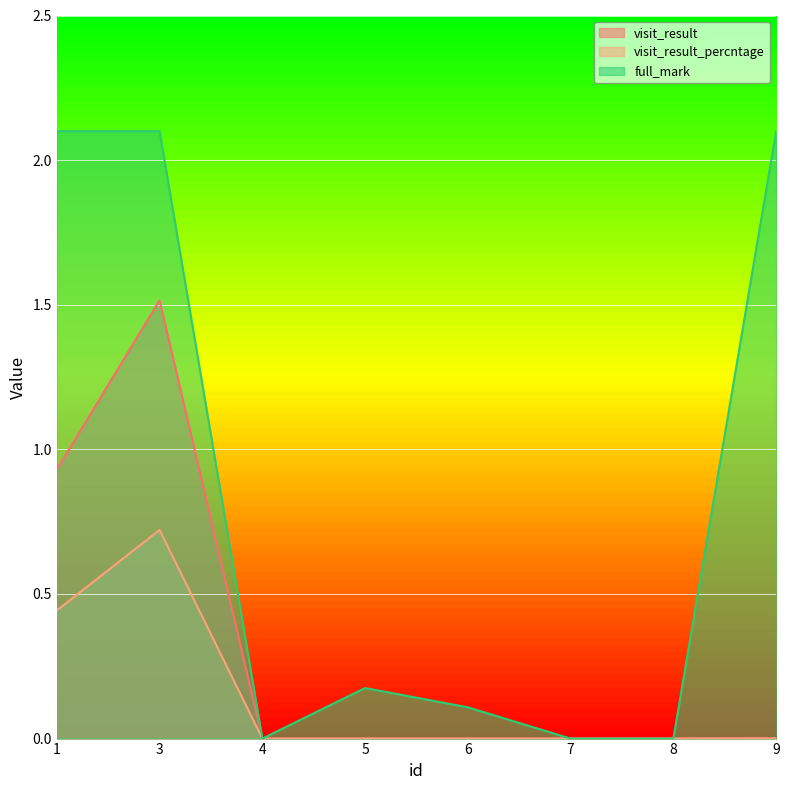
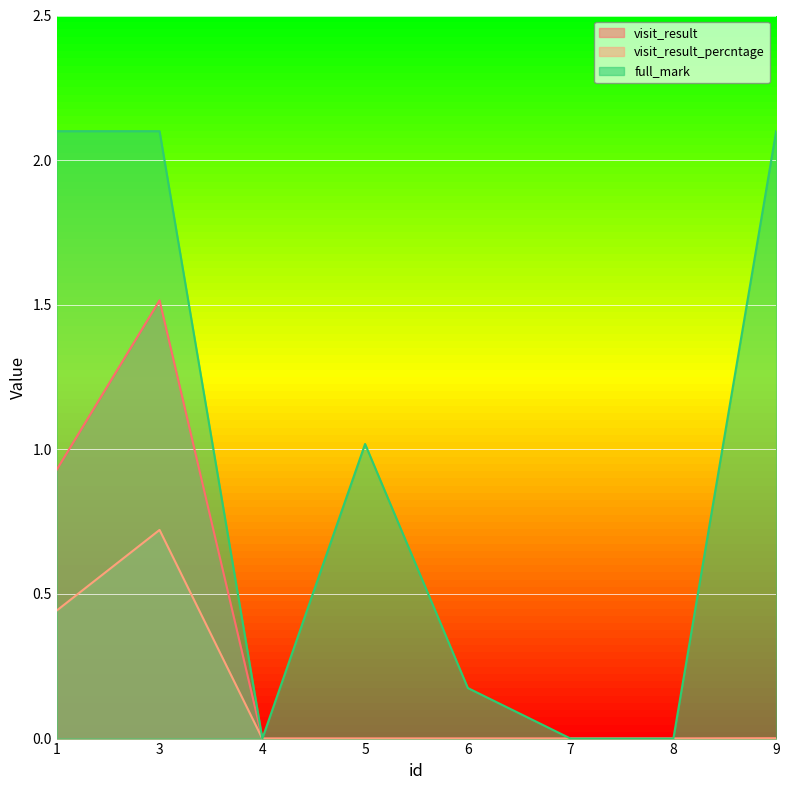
full_mark, 5: 0.17 -> 1.02
full_mark, 6: 0.11 -> 0.17
